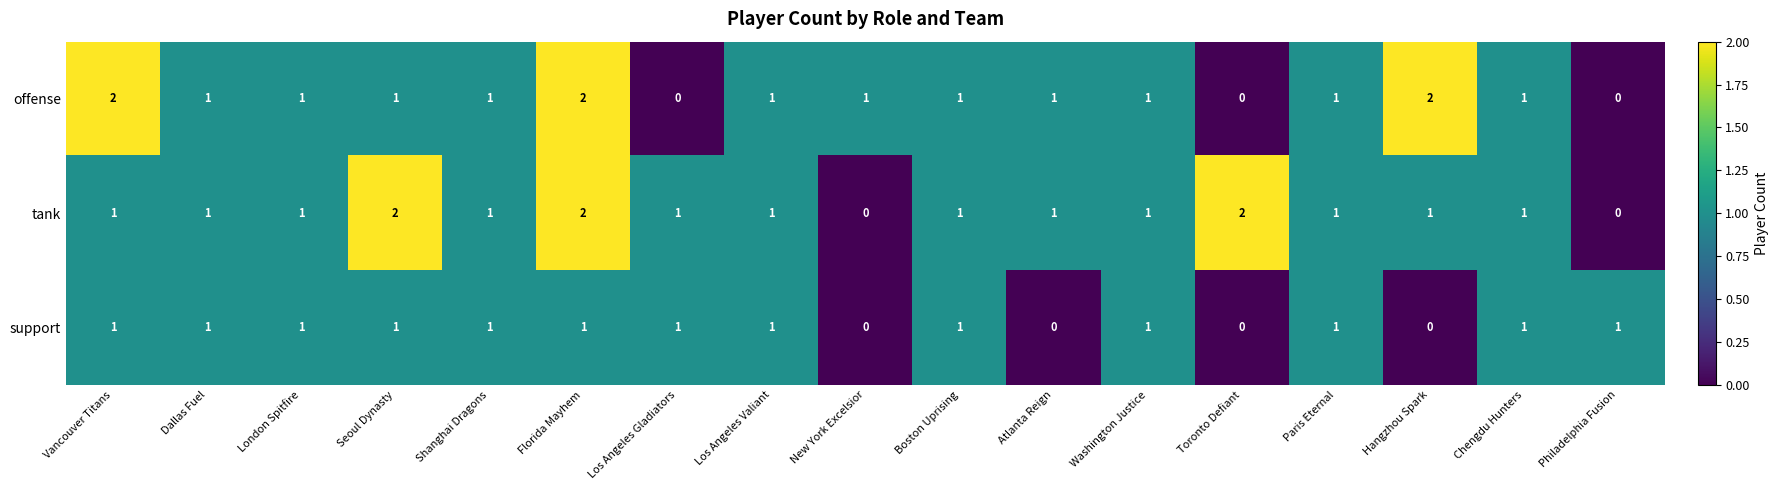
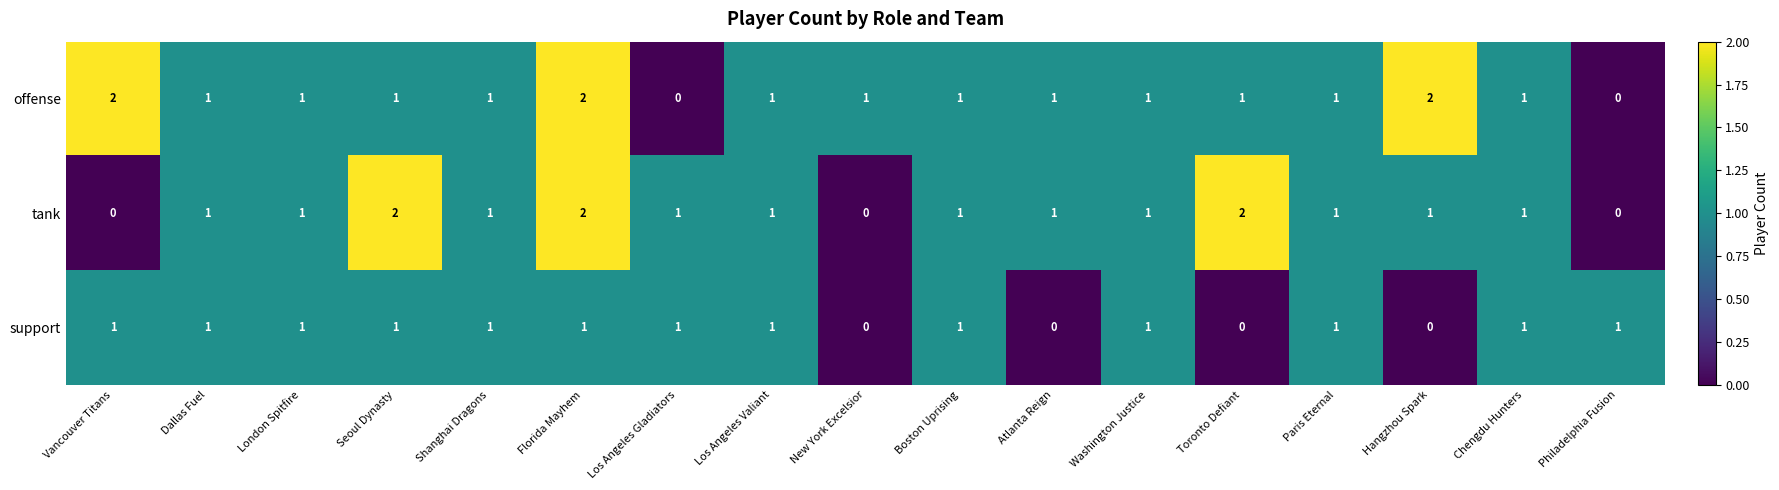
offense, Toronto Defiant: 0 -> 1
tank, Vancouver Titans: 1 -> 0
